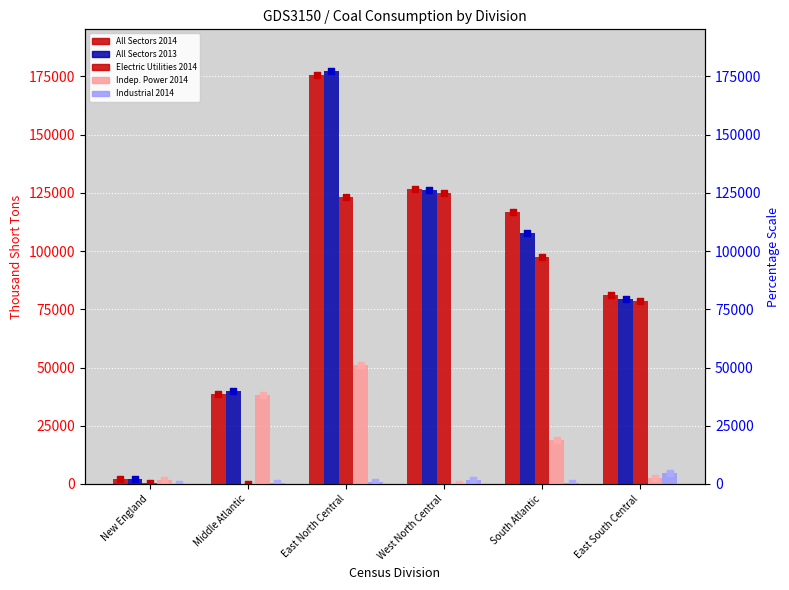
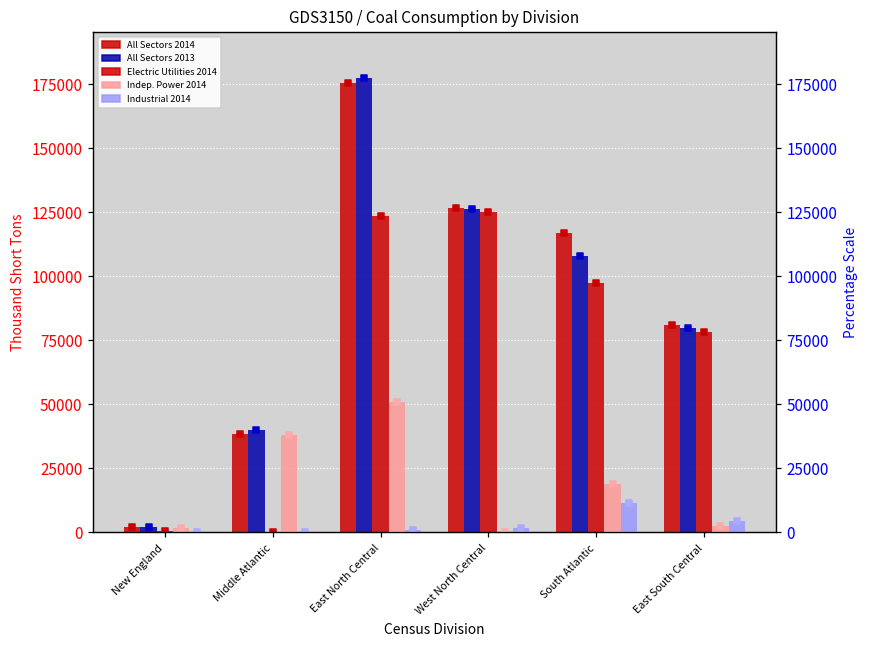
Industrial 2014, South Atlantic: 1000 -> 12000
